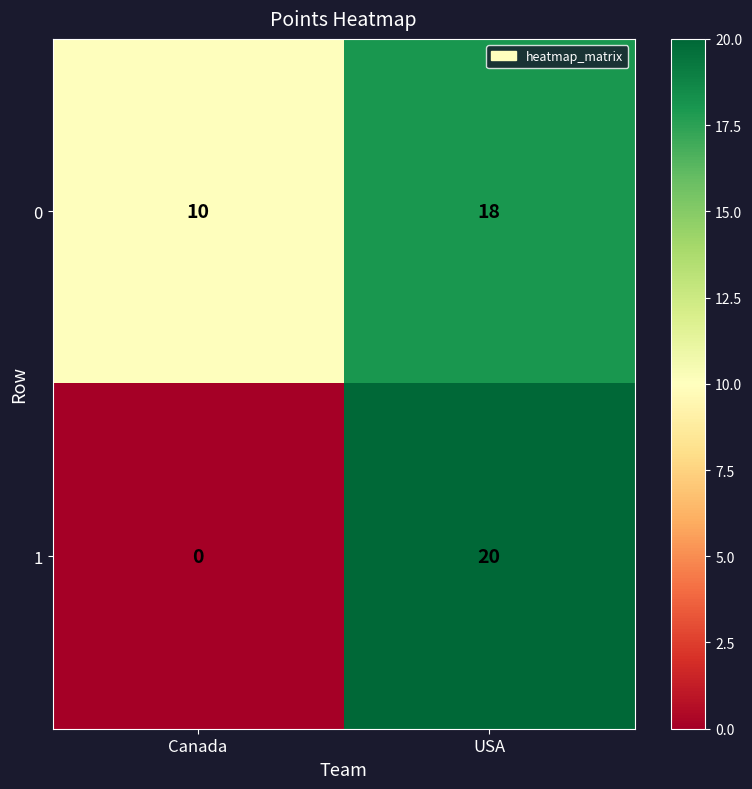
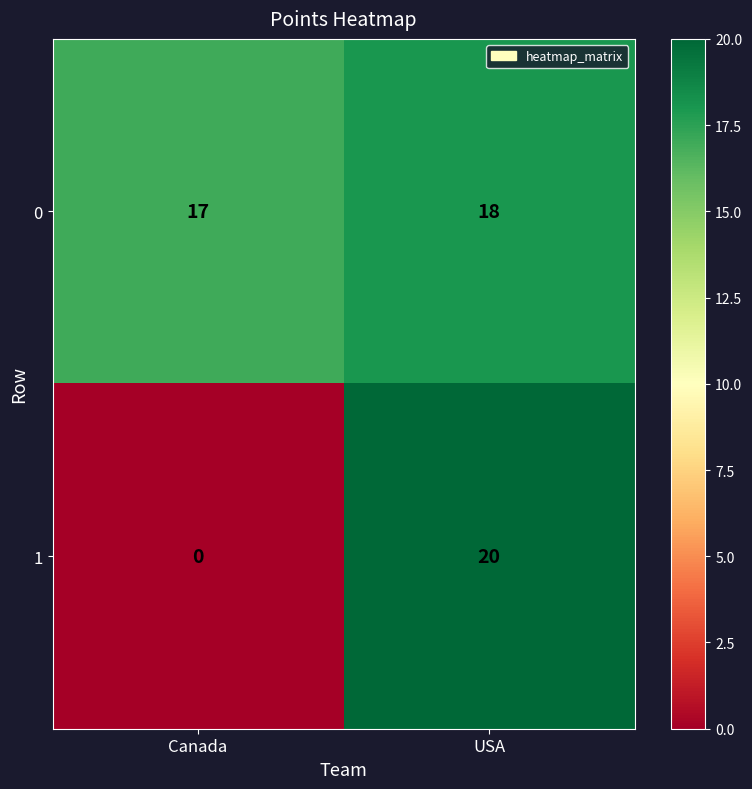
0, Canada: 10 -> 17
